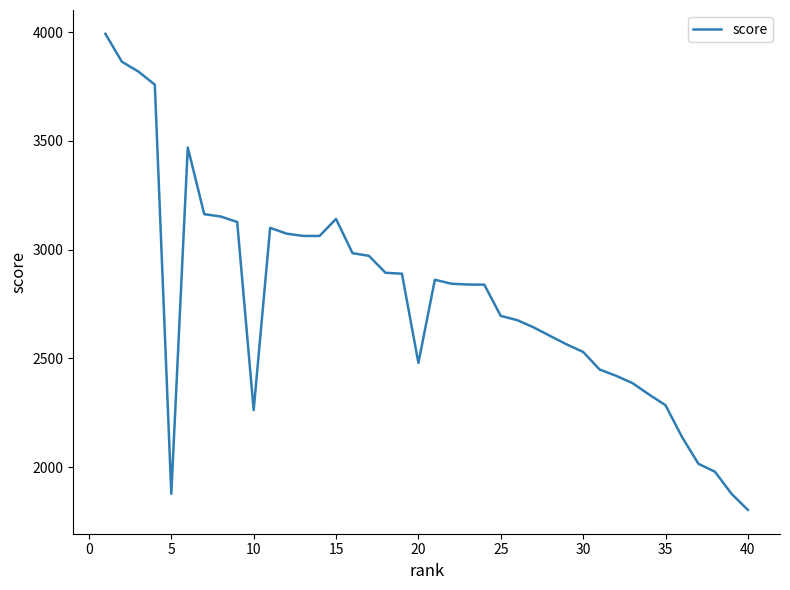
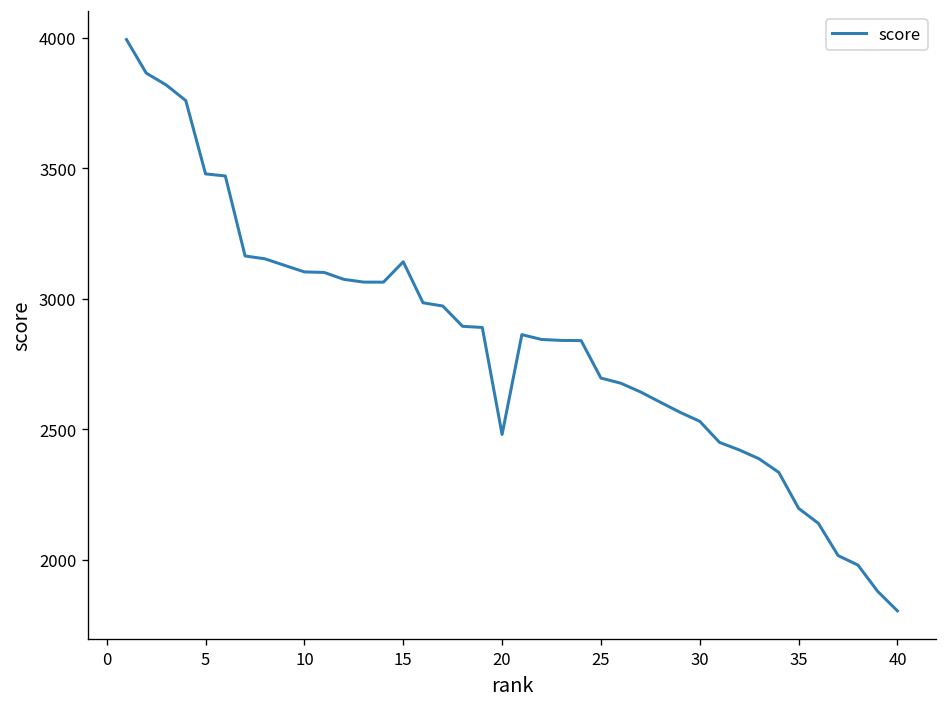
5: 1880 -> 3480
10: 2260 -> 3100
35: 2280 -> 2200
